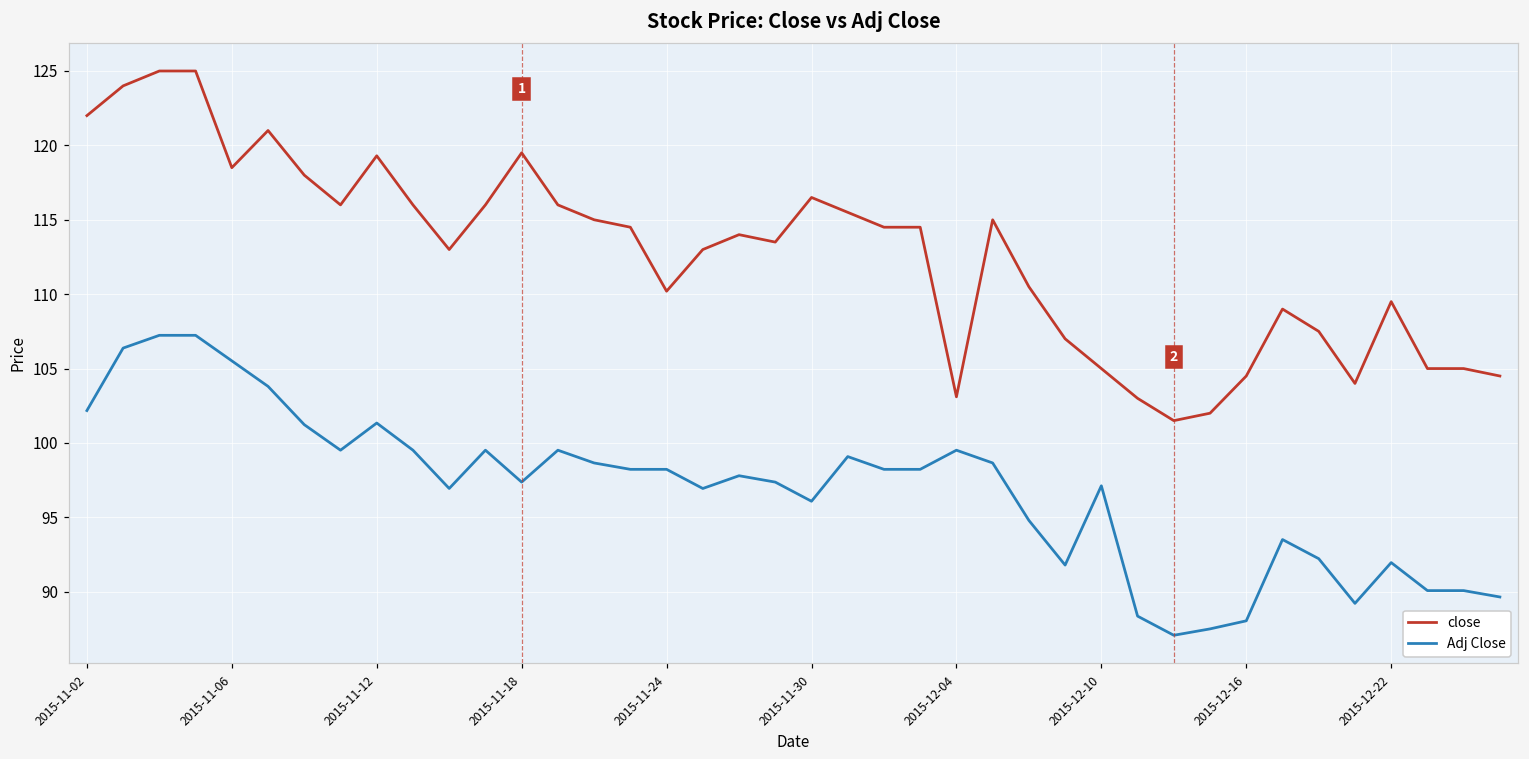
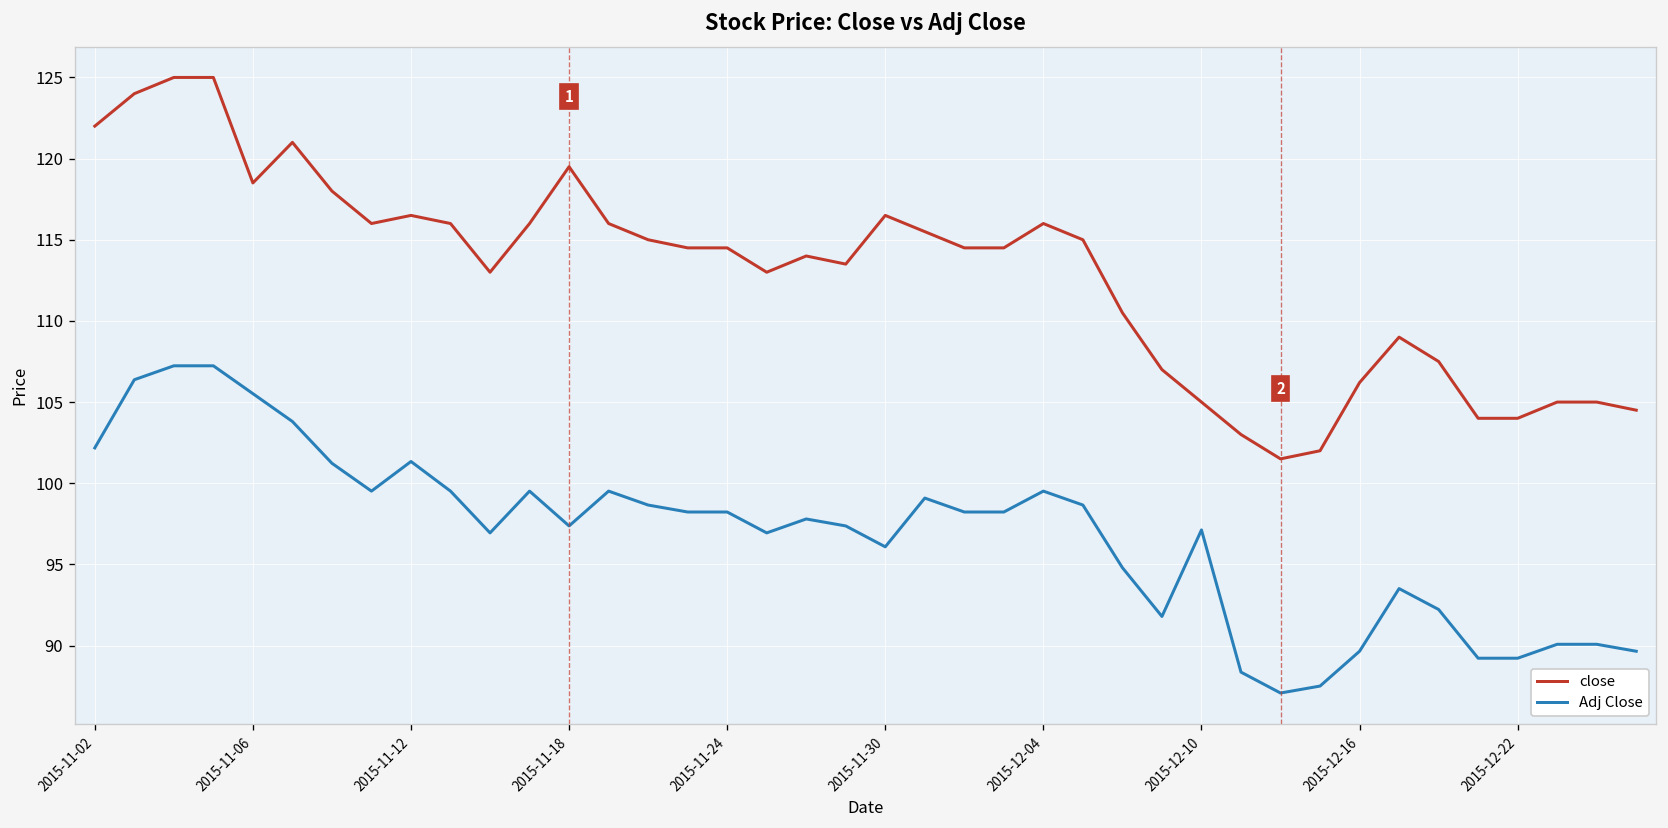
close, 2015-11-12: 119.3 -> 116.5
close, 2015-11-24: 110.2 -> 114.5
close, 2015-12-04: 103.1 -> 116.0
close, 2015-12-16: 104.5 -> 106.2
Adj Close, 2015-12-16: 88.0 -> 89.6
close, 2015-12-22: 109.5 -> 104.0
Adj Close, 2015-12-22: 92.0 -> 89.2
